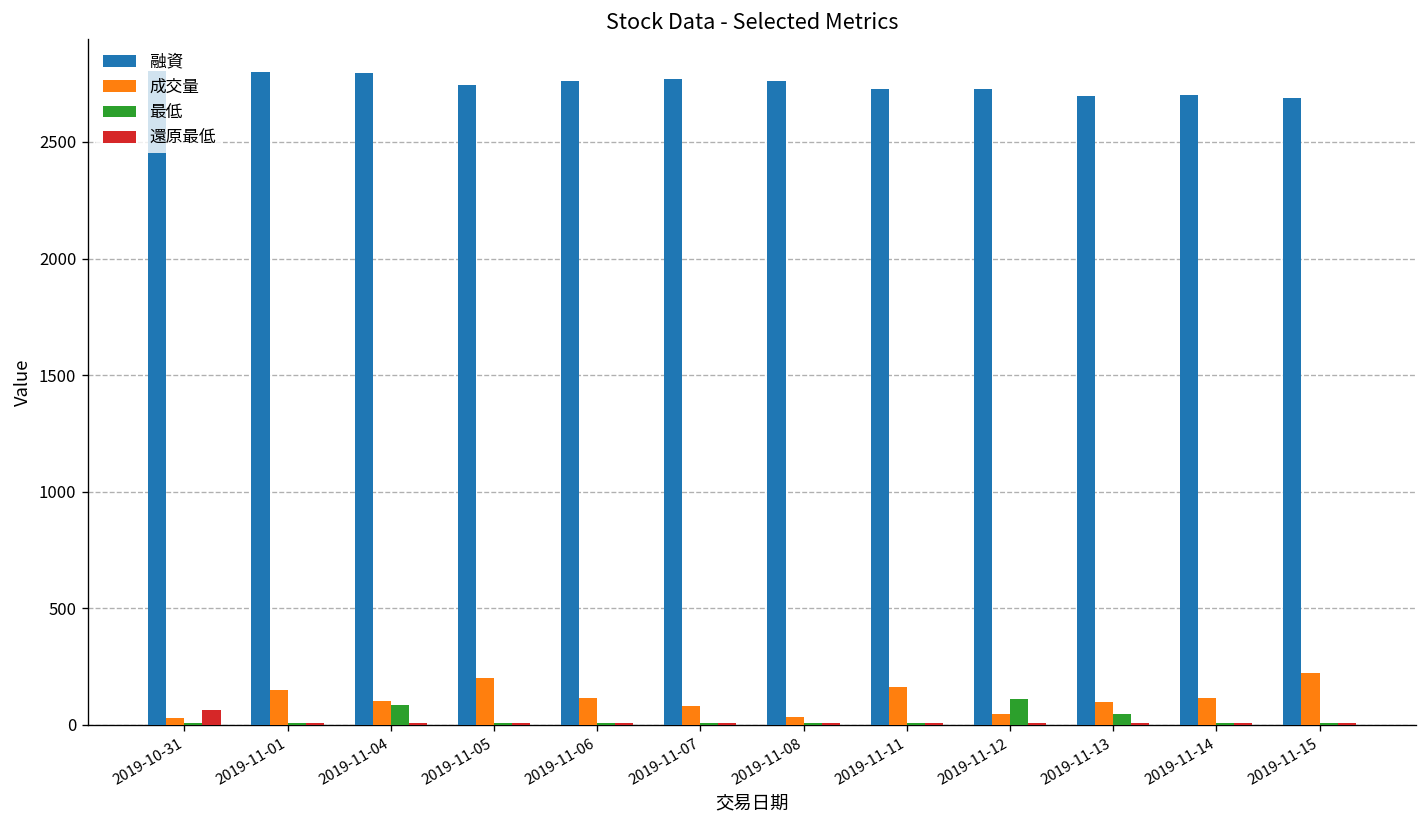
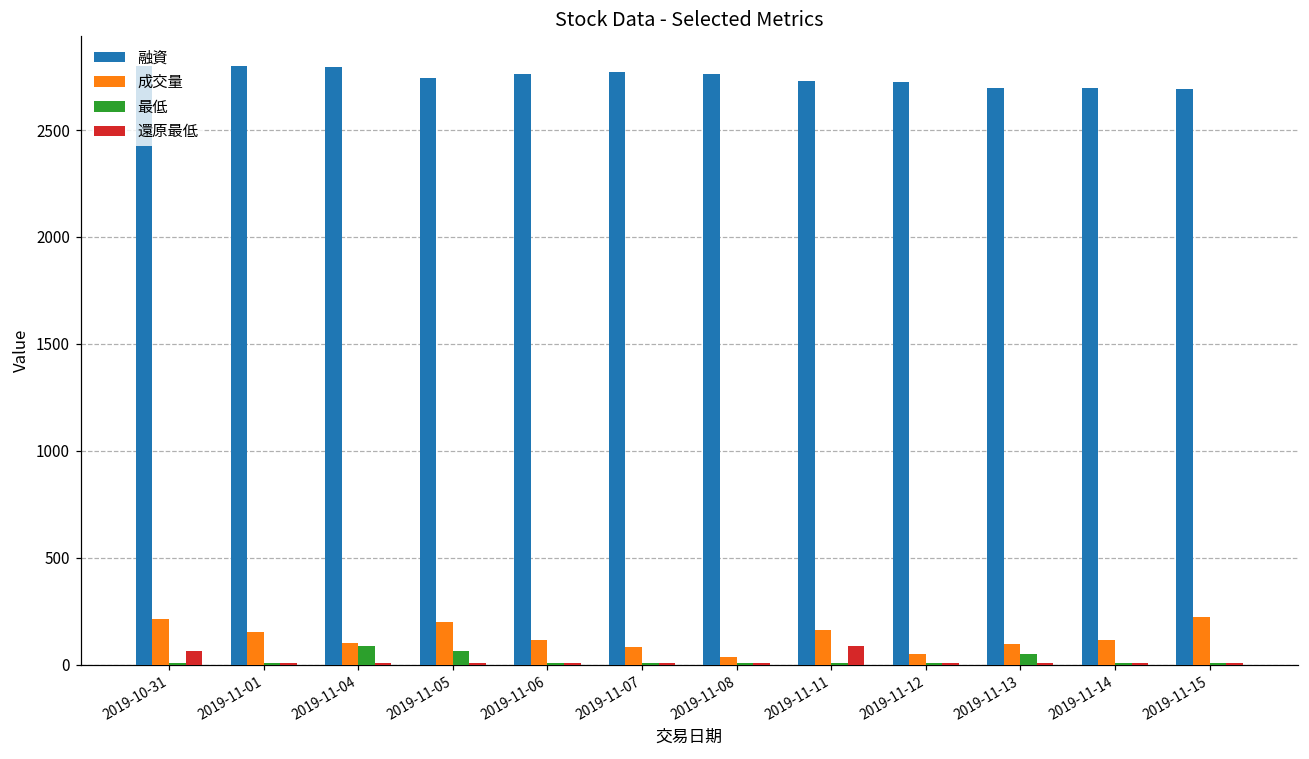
成交量, 2019-10-31: 30 -> 210
最低, 2019-11-05: 10 -> 60
還原最低, 2019-11-11: 10 -> 90
最低, 2019-11-12: 110 -> 10
